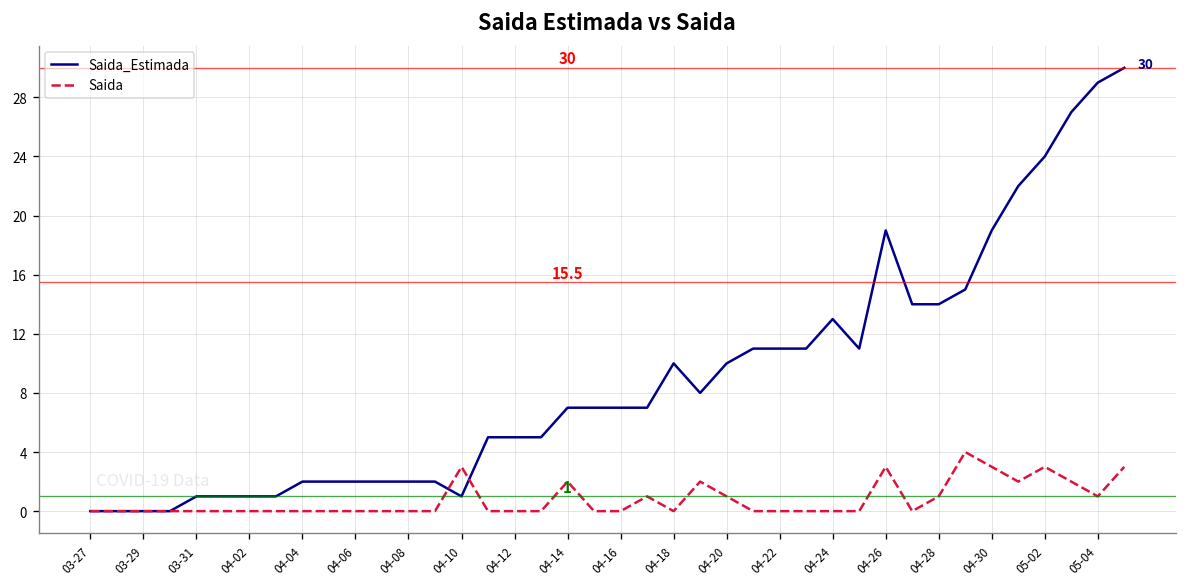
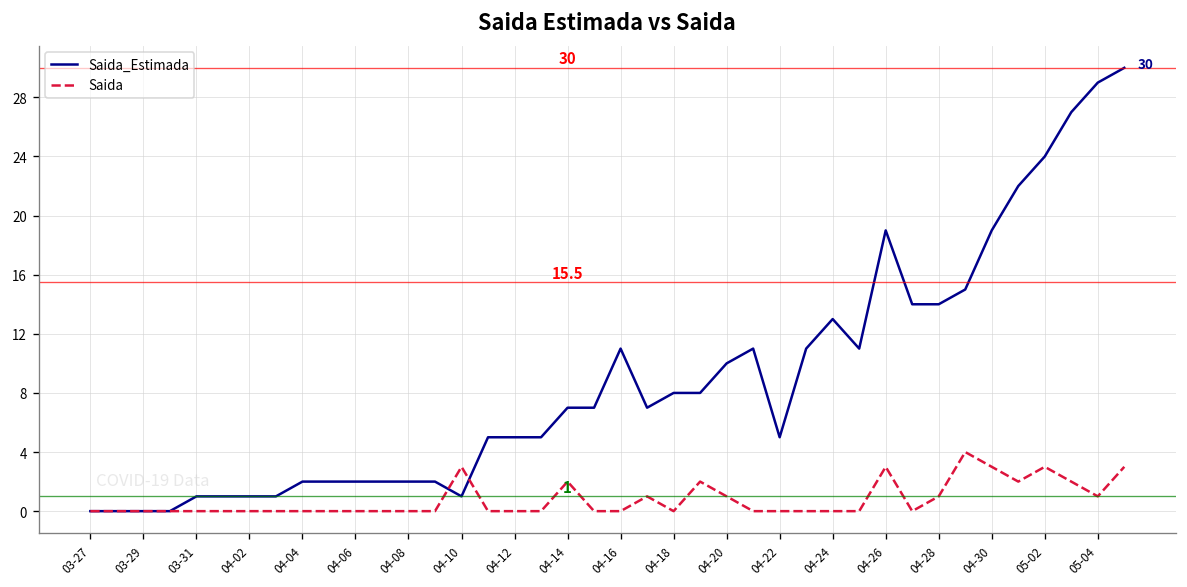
Saida_Estimada, 04-16: 7 -> 11
Saida_Estimada, 04-18: 10 -> 8
Saida_Estimada, 04-22: 11 -> 5
